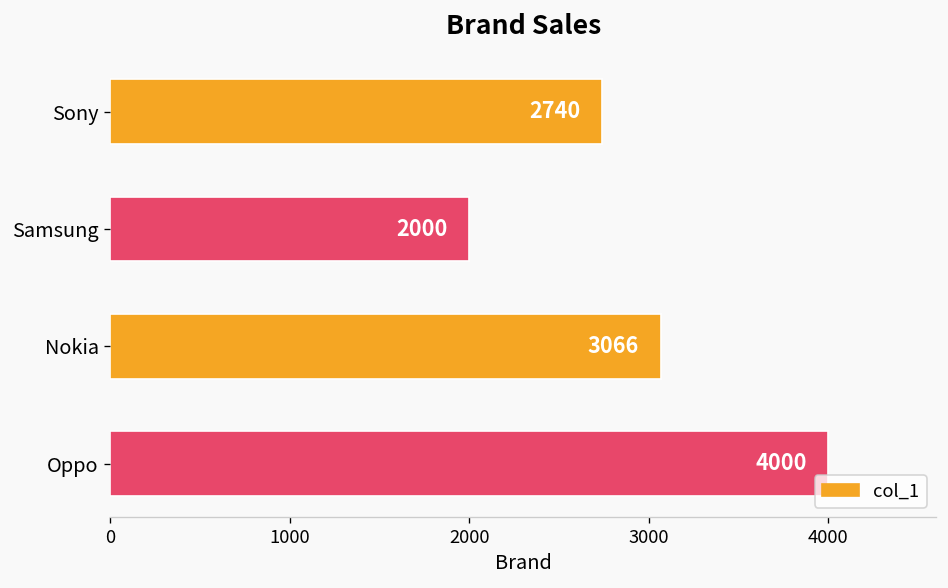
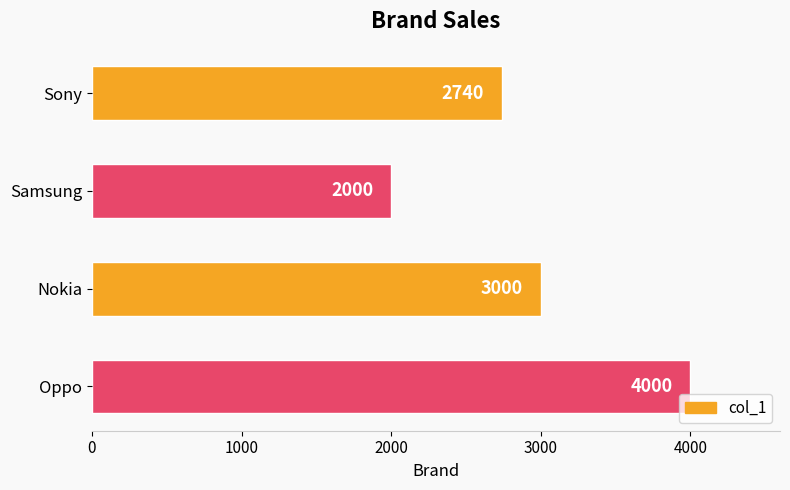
Nokia: 3066 -> 3000
